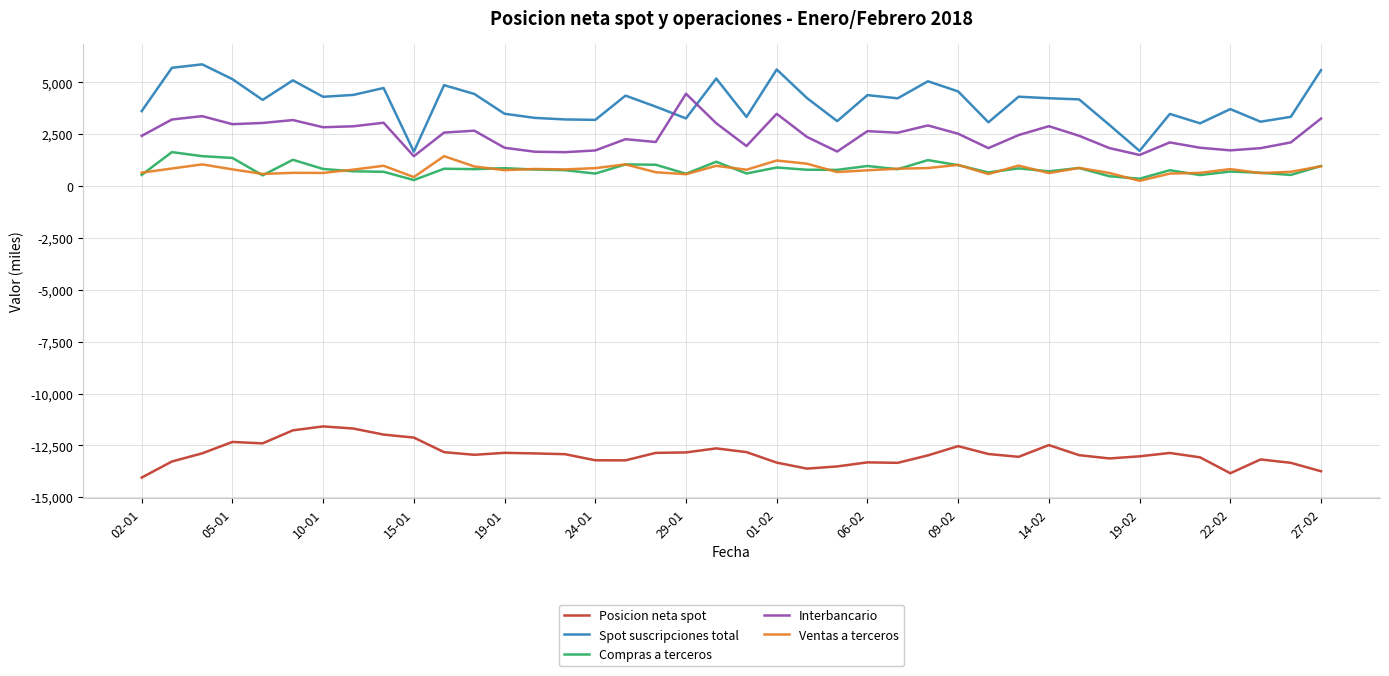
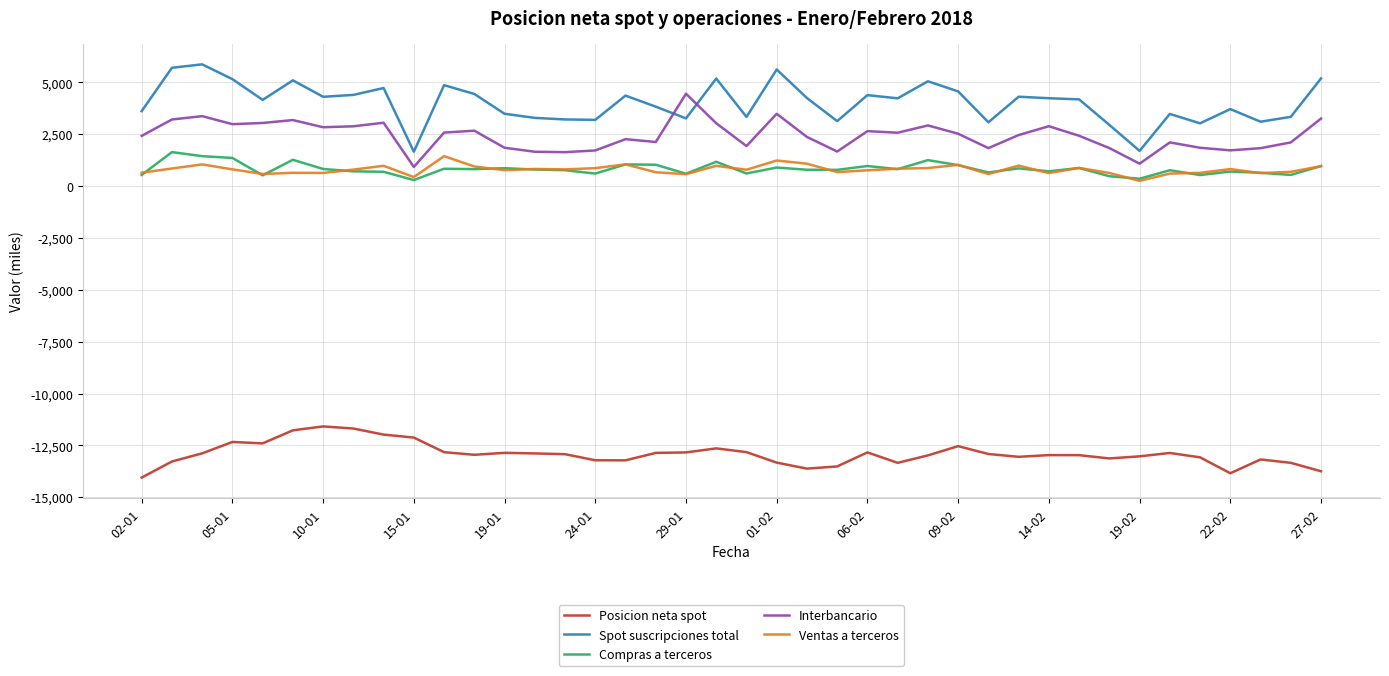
Interbancario, 15-01: 1,400 -> 900
Posicion neta spot, 06-02: -13,300 -> -12,800
Posicion neta spot, 14-02: -12,500 -> -13,000
Interbancario, 19-02: 1,500 -> 1,100
Spot suscripciones total, 27-02: 5,600 -> 5,200
